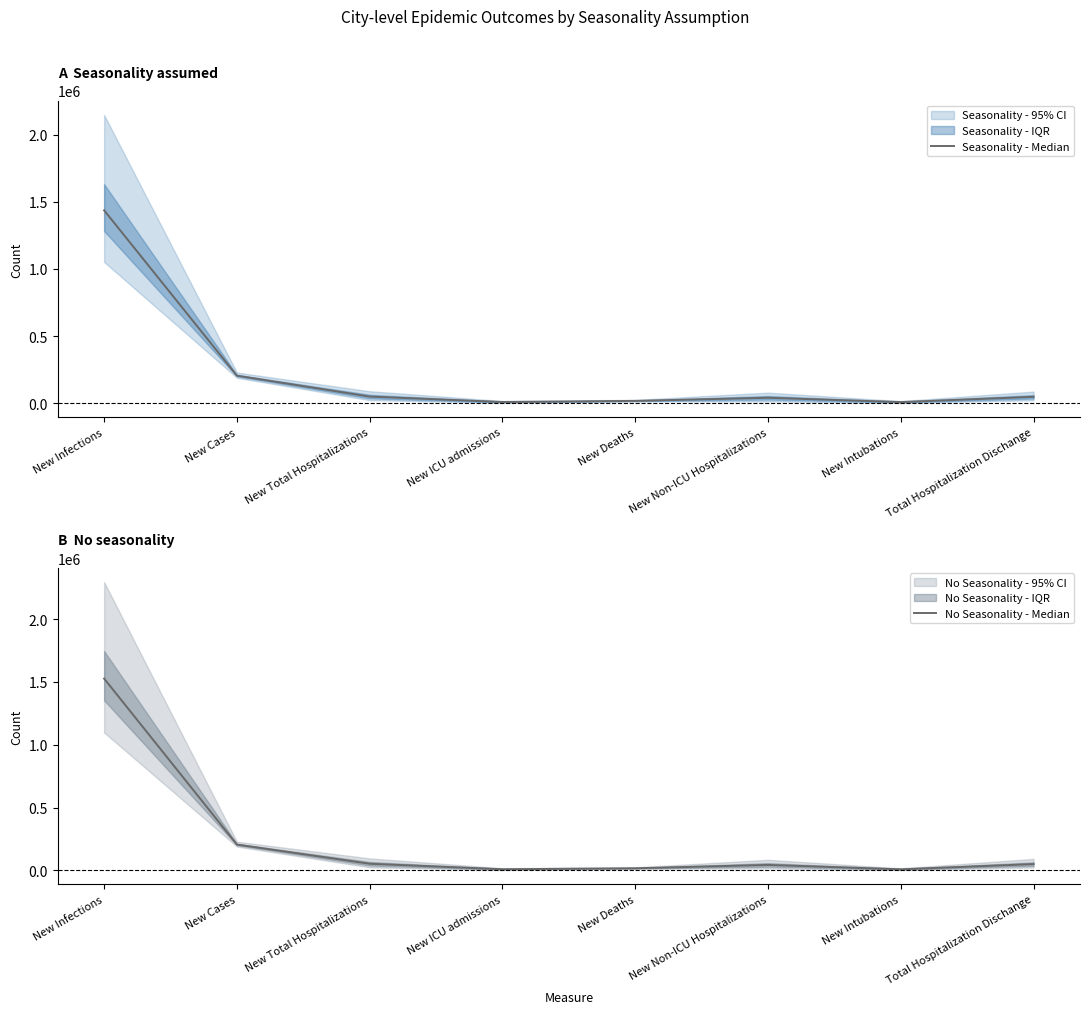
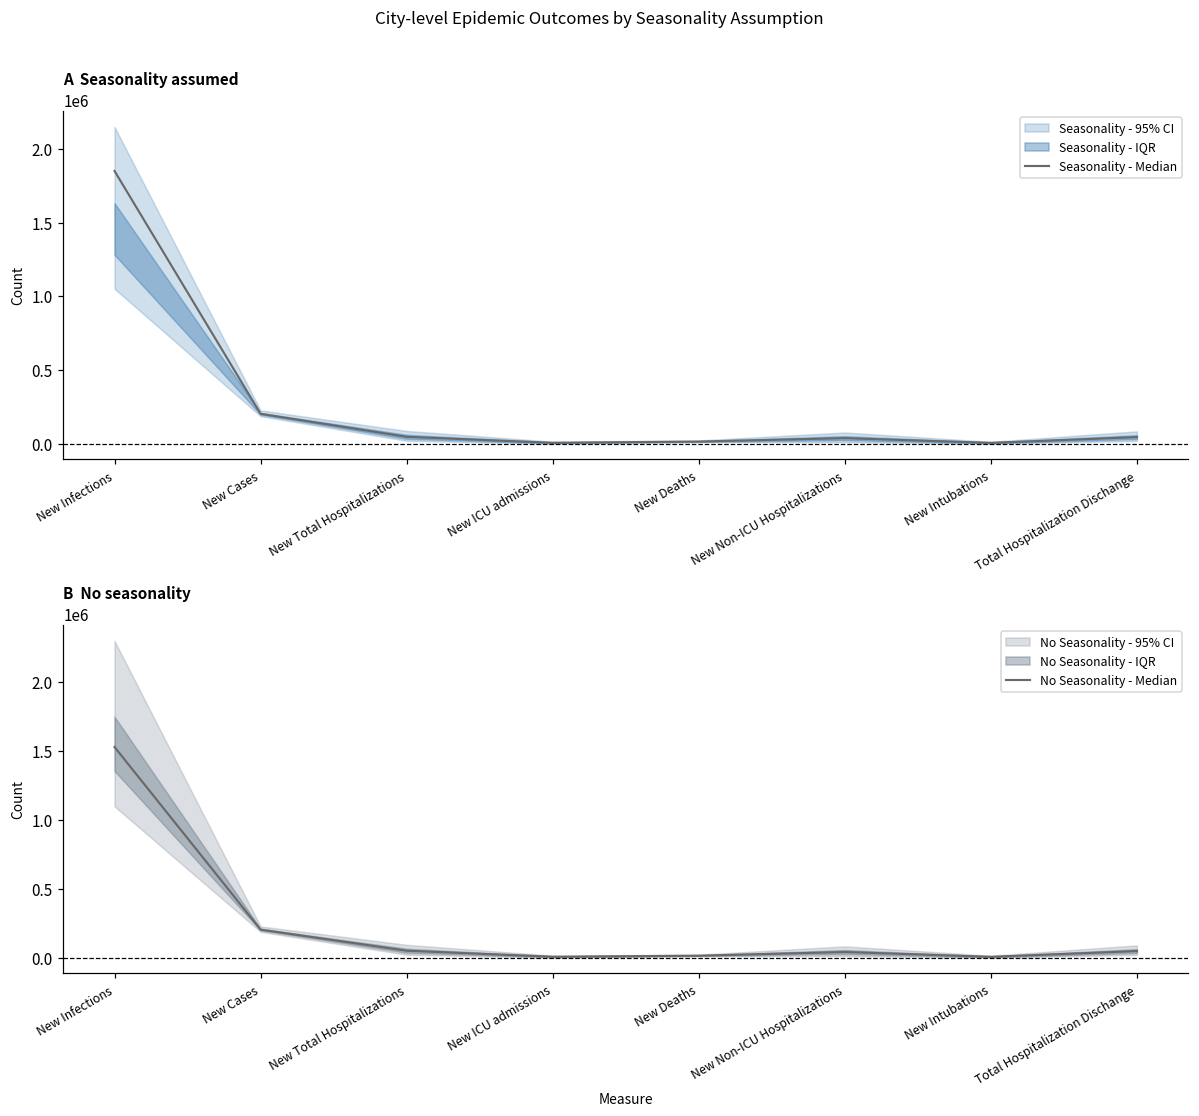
A Seasonality assumed, Seasonality - Median, New Infections: 1440000 -> 1850000
